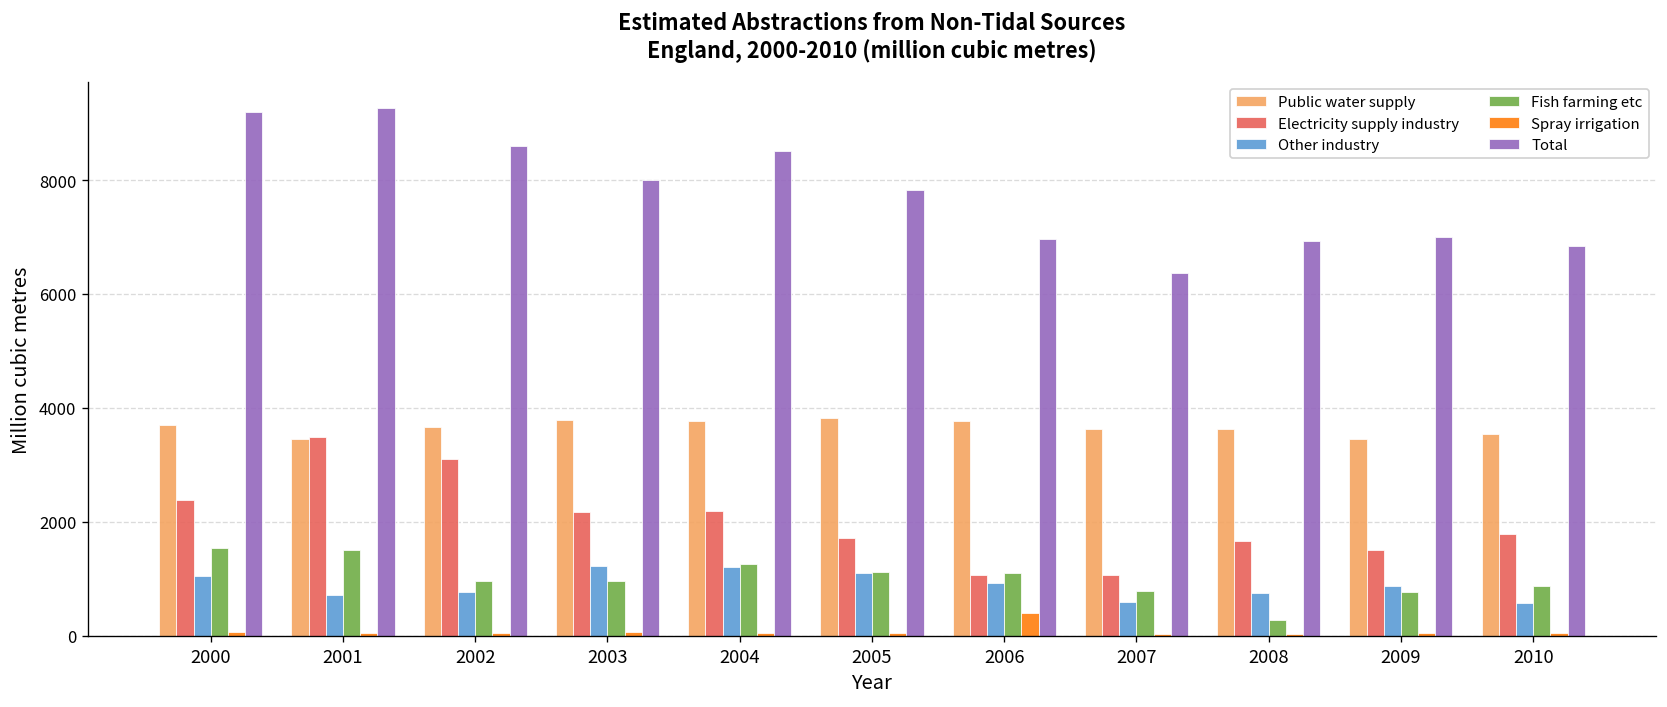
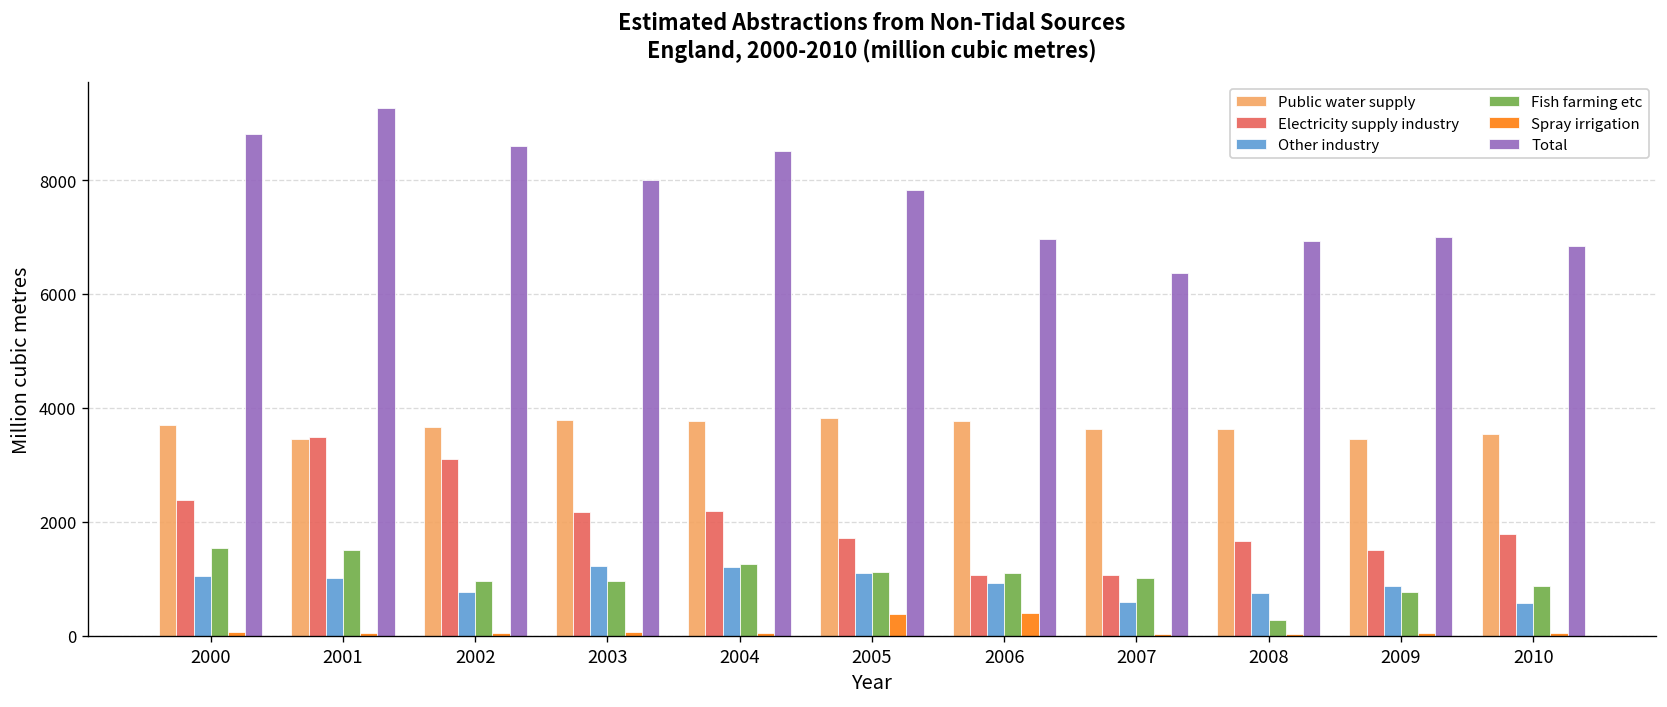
Total, 2000: 9200 -> 8800
Other industry, 2001: 700 -> 1000
Spray irrigation, 2005: 0 -> 400
Fish farming etc, 2007: 800 -> 1000
